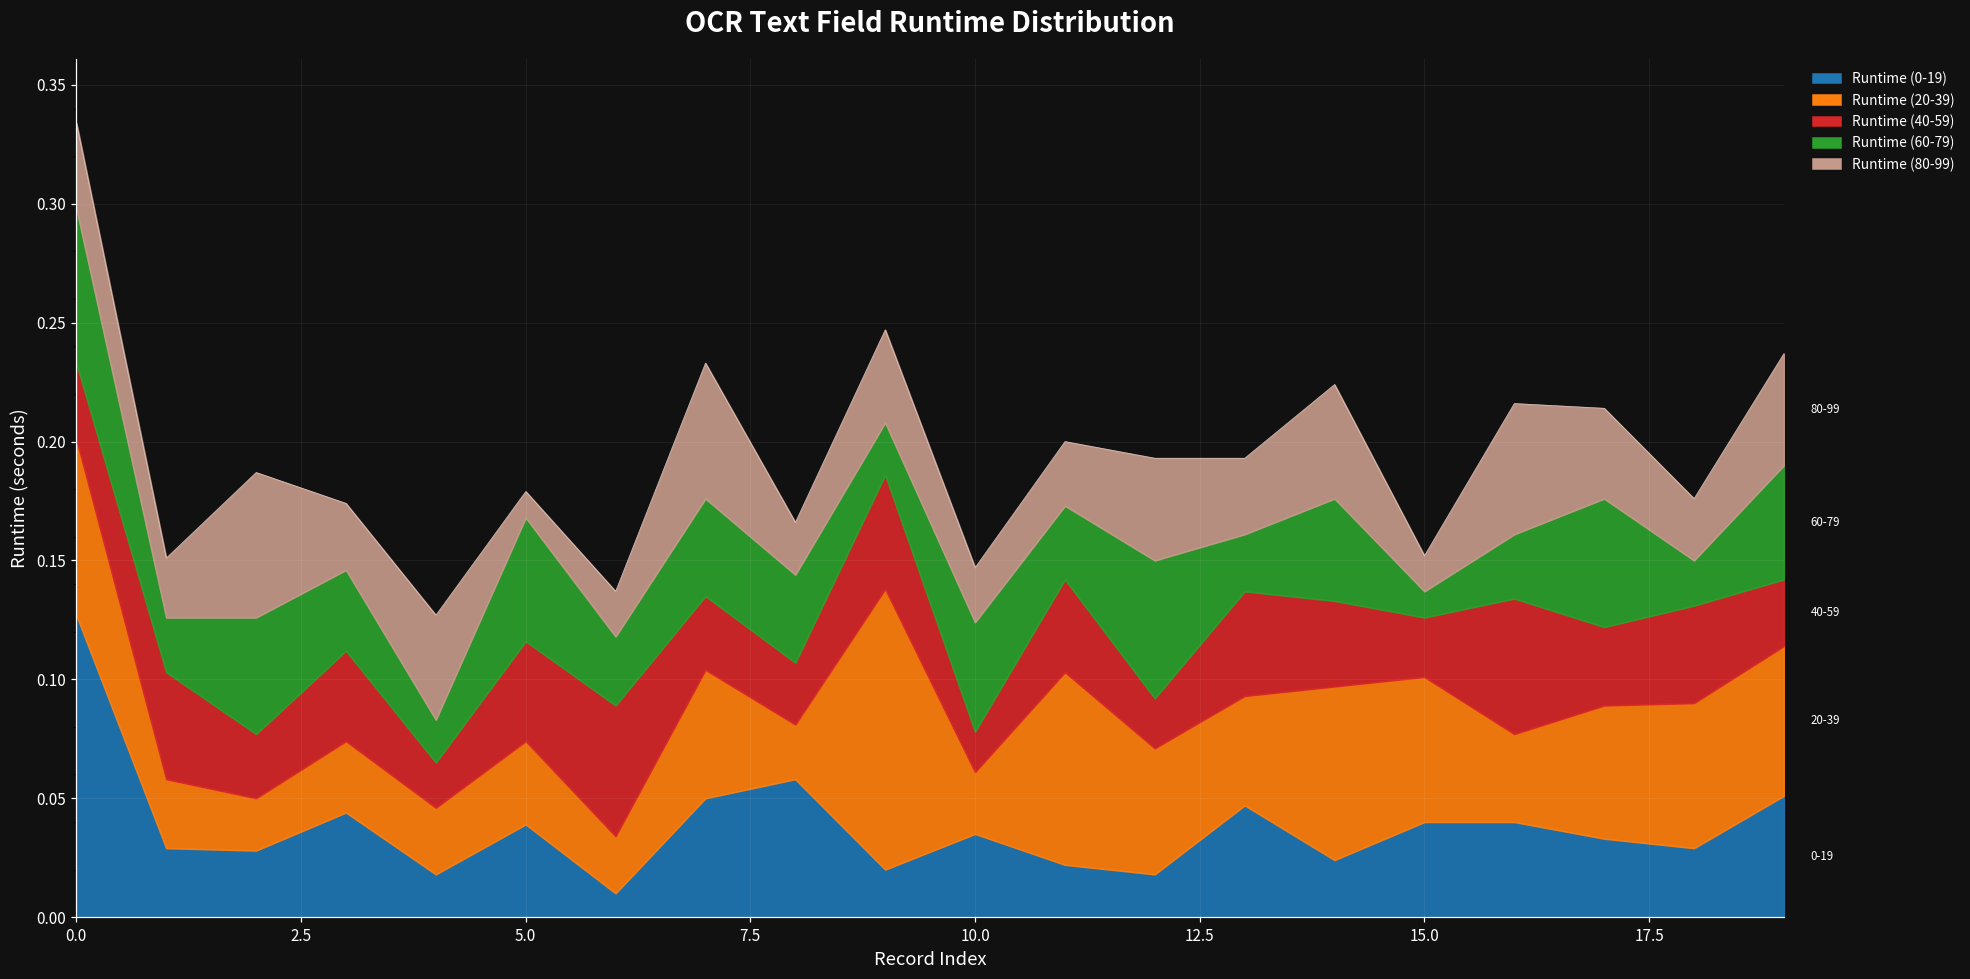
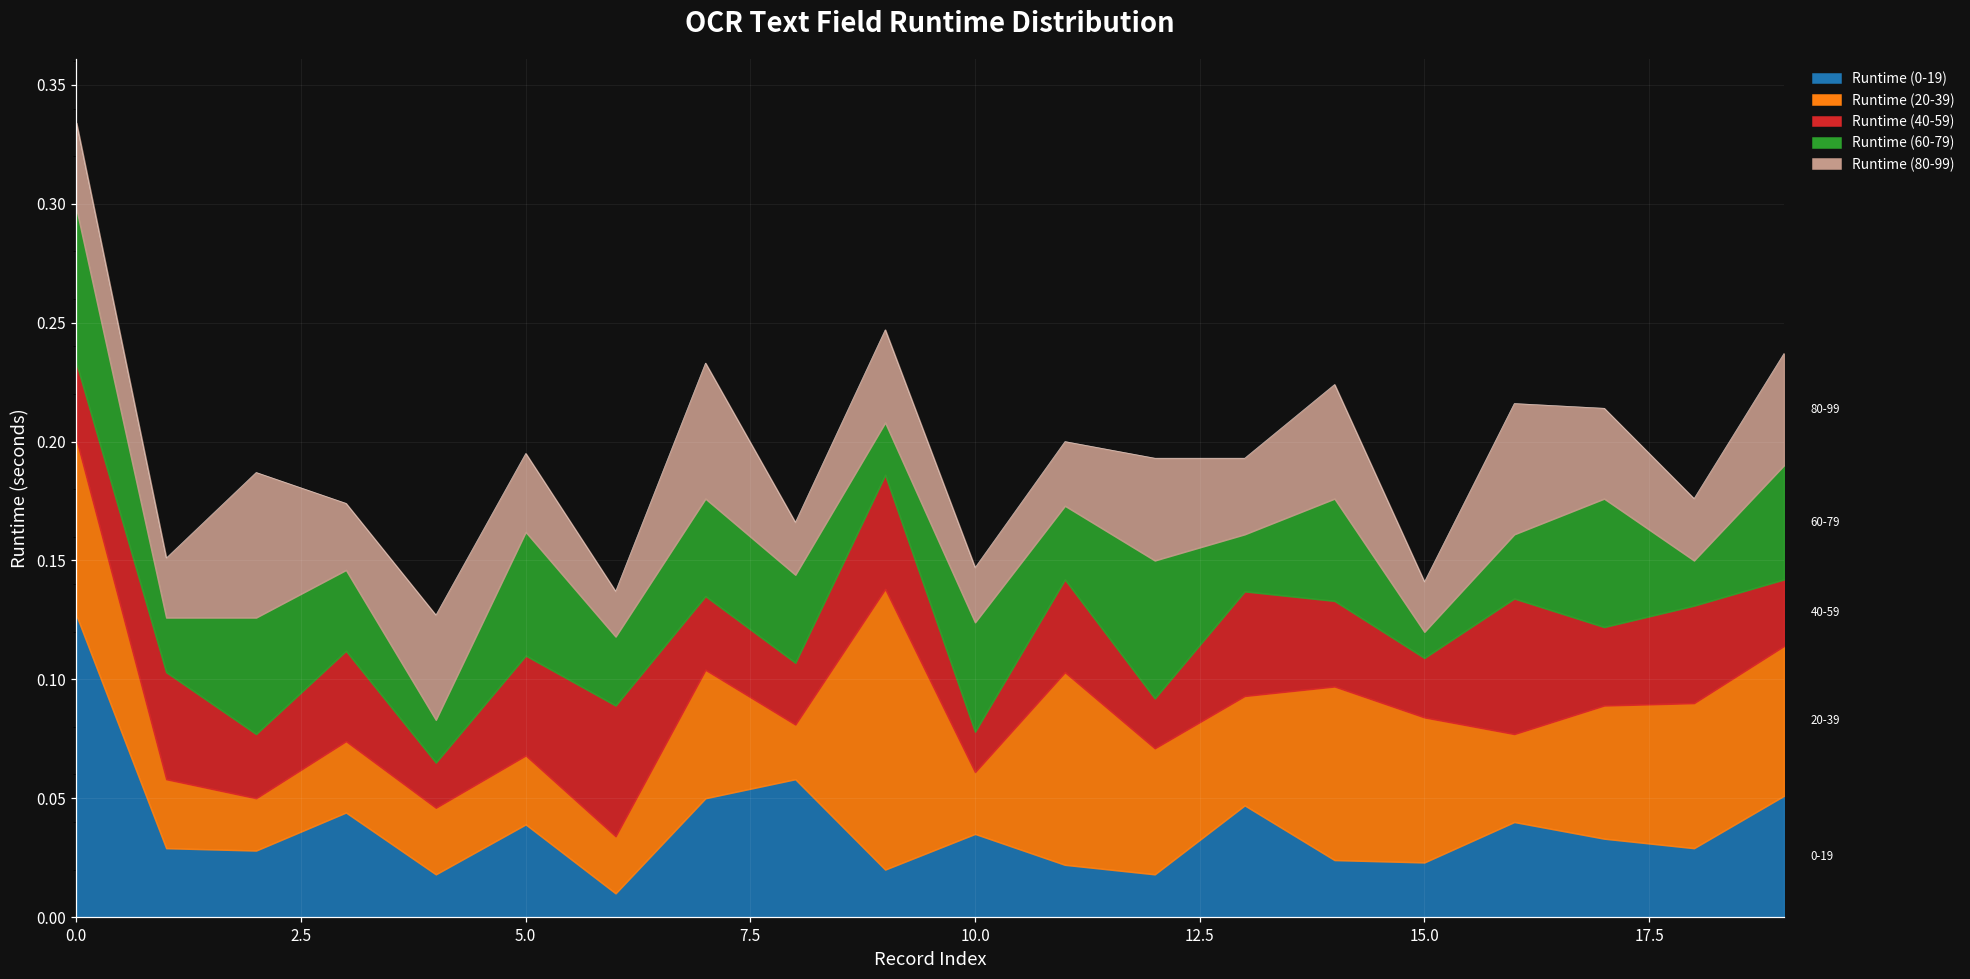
Runtime (20-39), 5.0: 0.035 -> 0.029
Runtime (80-99), 5.0: 0.011 -> 0.033
Runtime (0-19), 15.0: 0.040 -> 0.023
Runtime (80-99), 15.0: 0.015 -> 0.021
